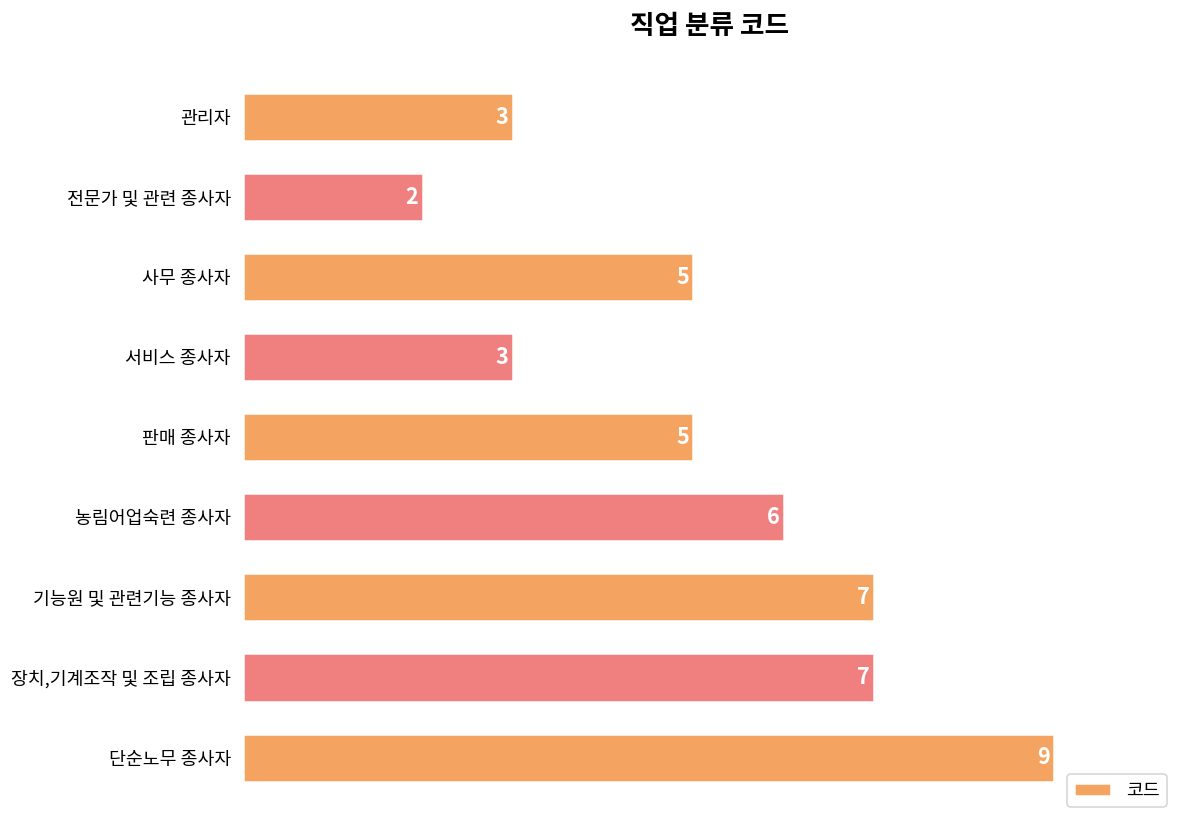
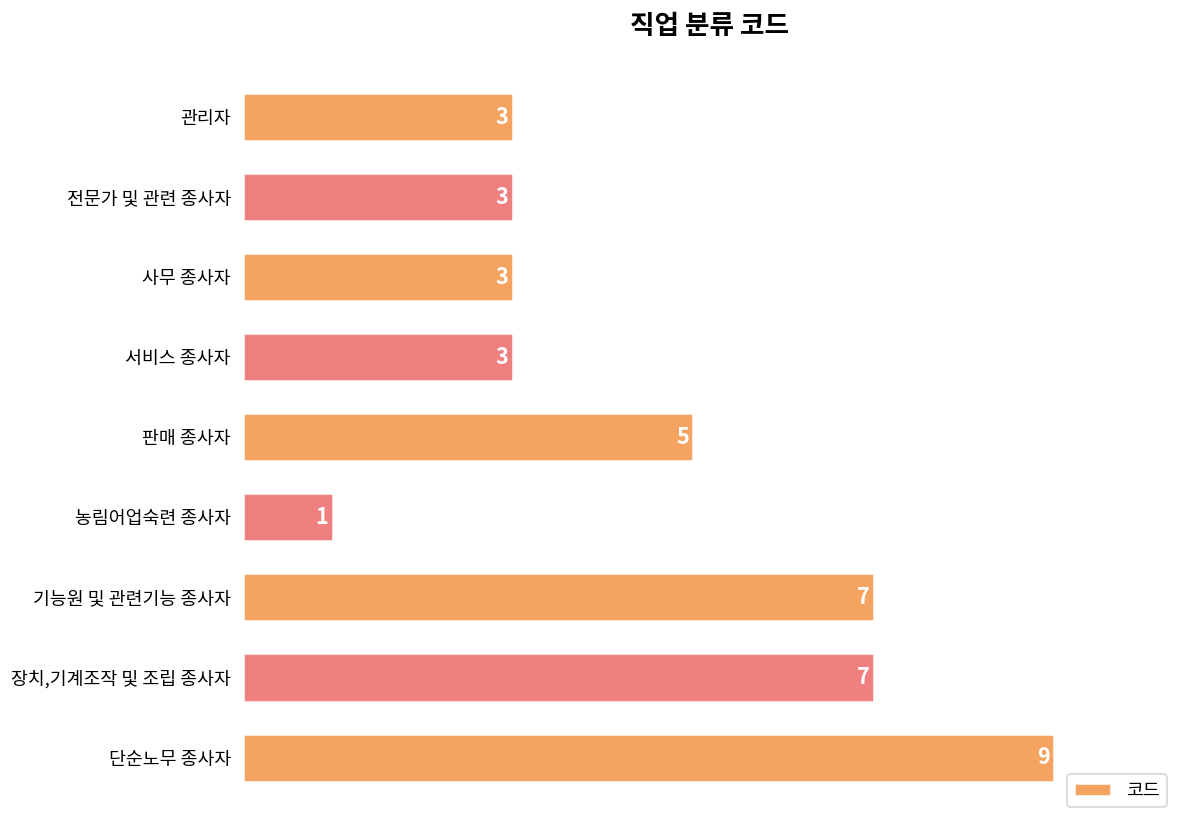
전문가 및 관련 종사자: 2 -> 3
사무 종사자: 5 -> 3
농림어업숙련 종사자: 6 -> 1
